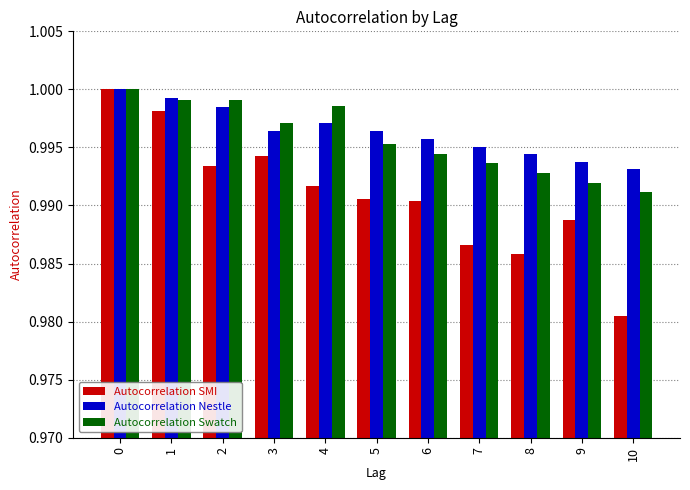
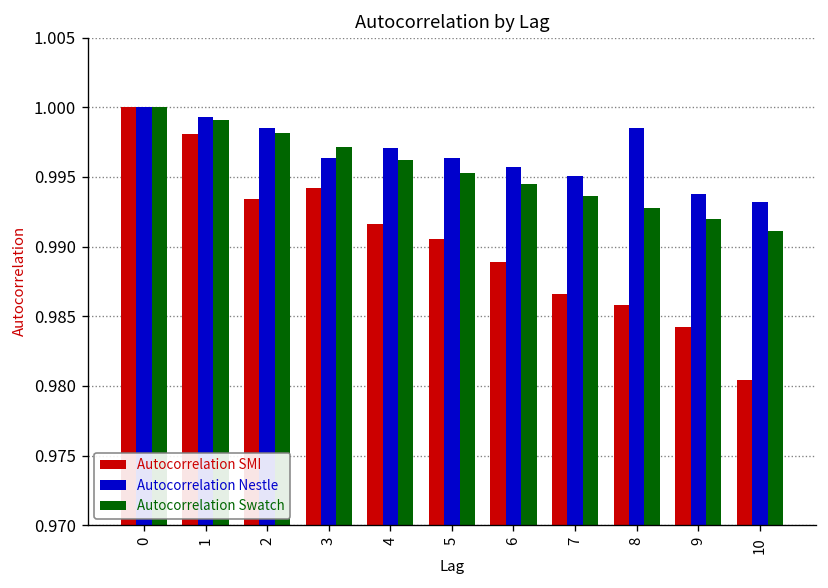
Autocorrelation Swatch, 2: 0.9991 -> 0.9981
Autocorrelation Swatch, 4: 0.9986 -> 0.9962
Autocorrelation SMI, 6: 0.9904 -> 0.9889
Autocorrelation Nestle, 8: 0.9944 -> 0.9985
Autocorrelation SMI, 9: 0.9888 -> 0.9842
